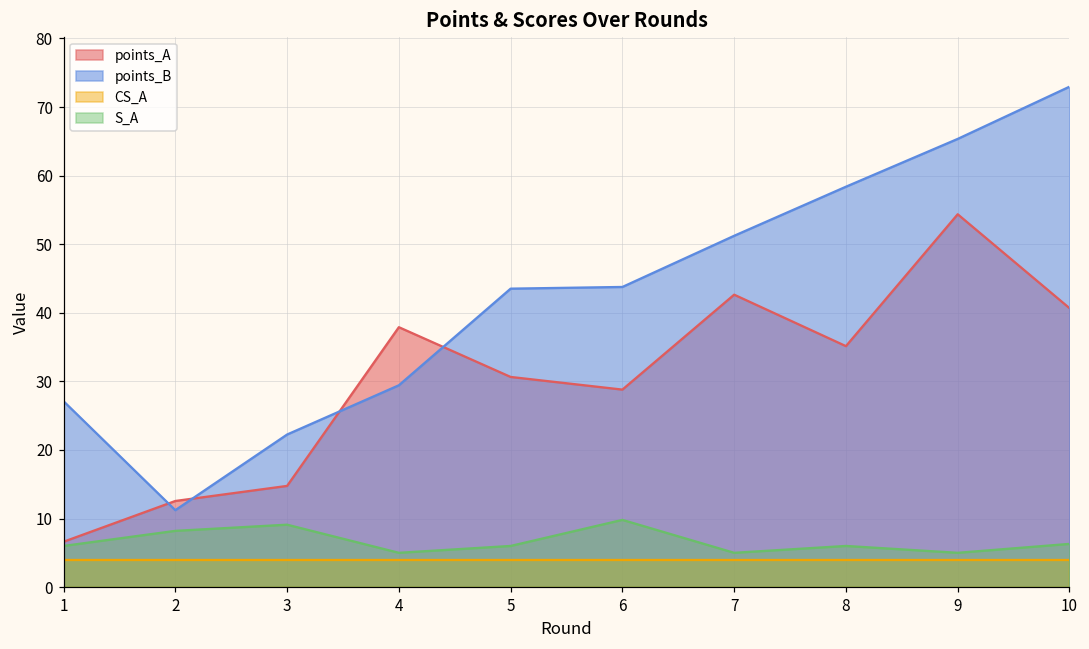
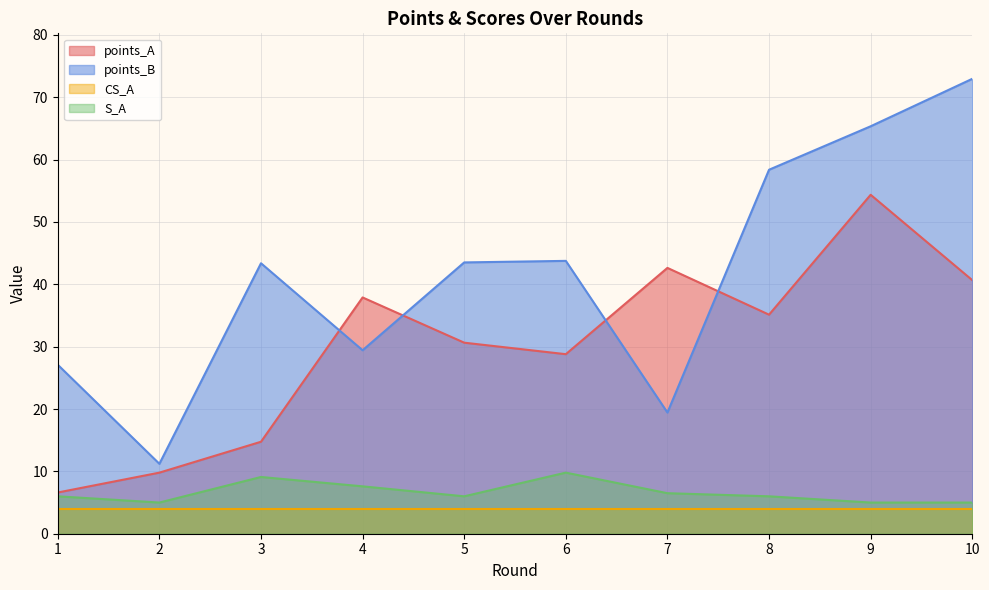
points_A, 2: 13 -> 10
S_A, 2: 8 -> 5
points_B, 3: 22 -> 43
S_A, 4: 5 -> 8
points_B, 7: 51 -> 19
S_A, 7: 5 -> 7
S_A, 10: 6 -> 5
